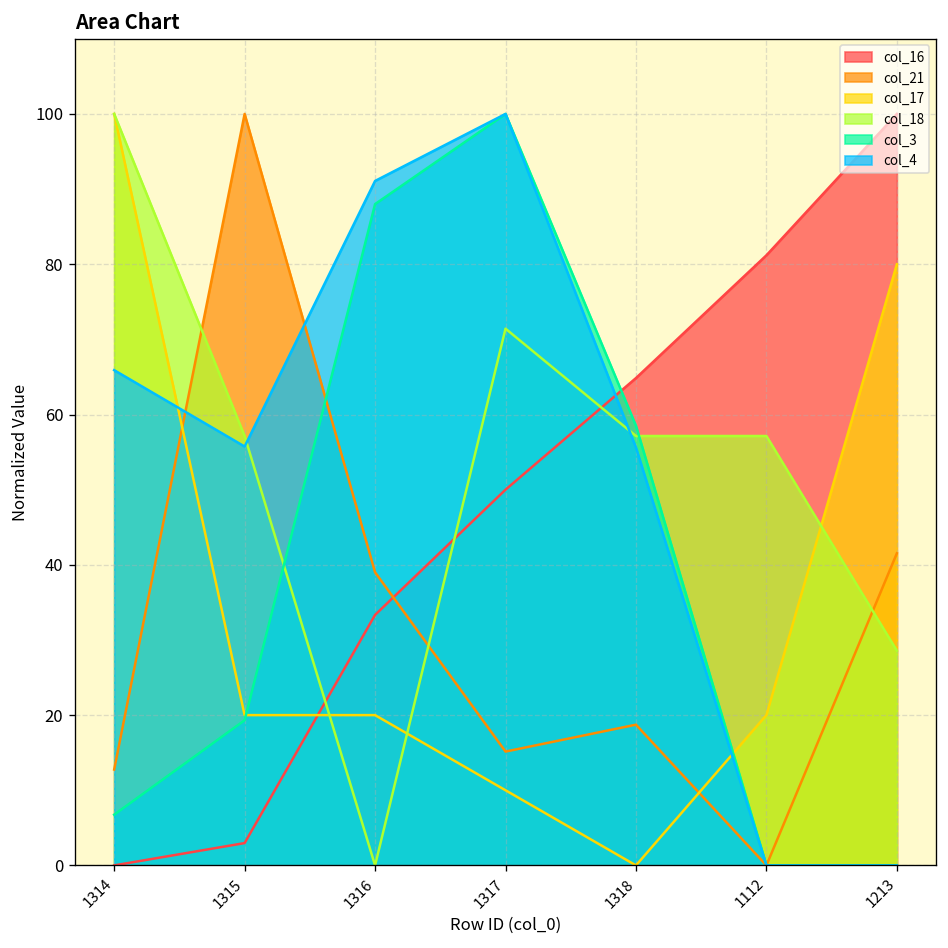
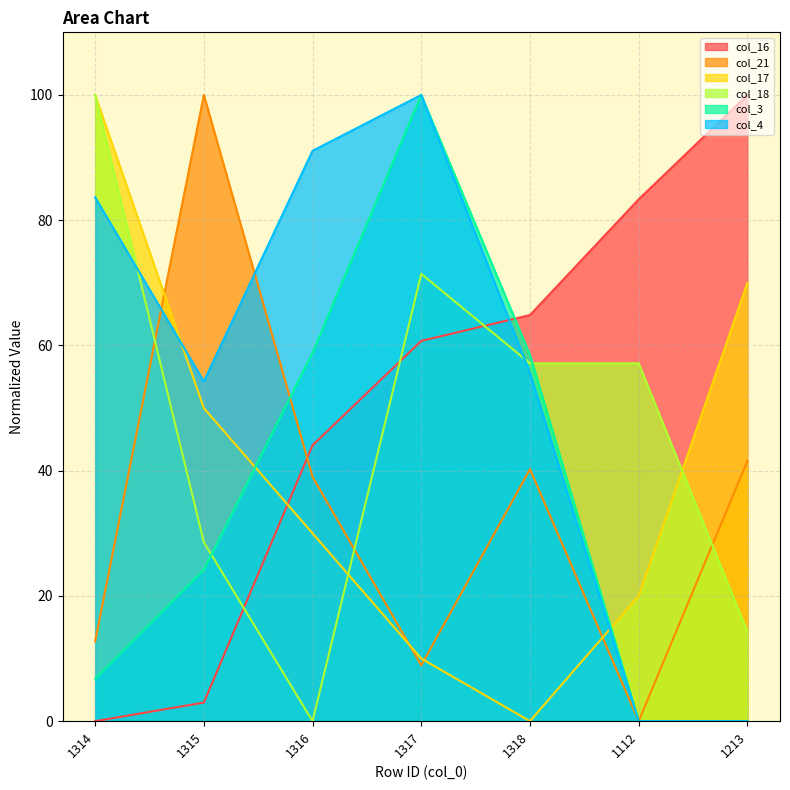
col_4, 1314: 66 -> 84
col_17, 1315: 20 -> 50
col_18, 1315: 57 -> 29
col_3, 1315: 19 -> 24
col_4, 1315: 56 -> 54
col_16, 1316: 33 -> 44
col_17, 1316: 20 -> 30
col_3, 1316: 88 -> 59
col_16, 1317: 50 -> 61
col_21, 1317: 15 -> 9
col_21, 1318: 19 -> 40
col_16, 1112: 81 -> 83
col_17, 1213: 80 -> 70
col_18, 1213: 29 -> 14
